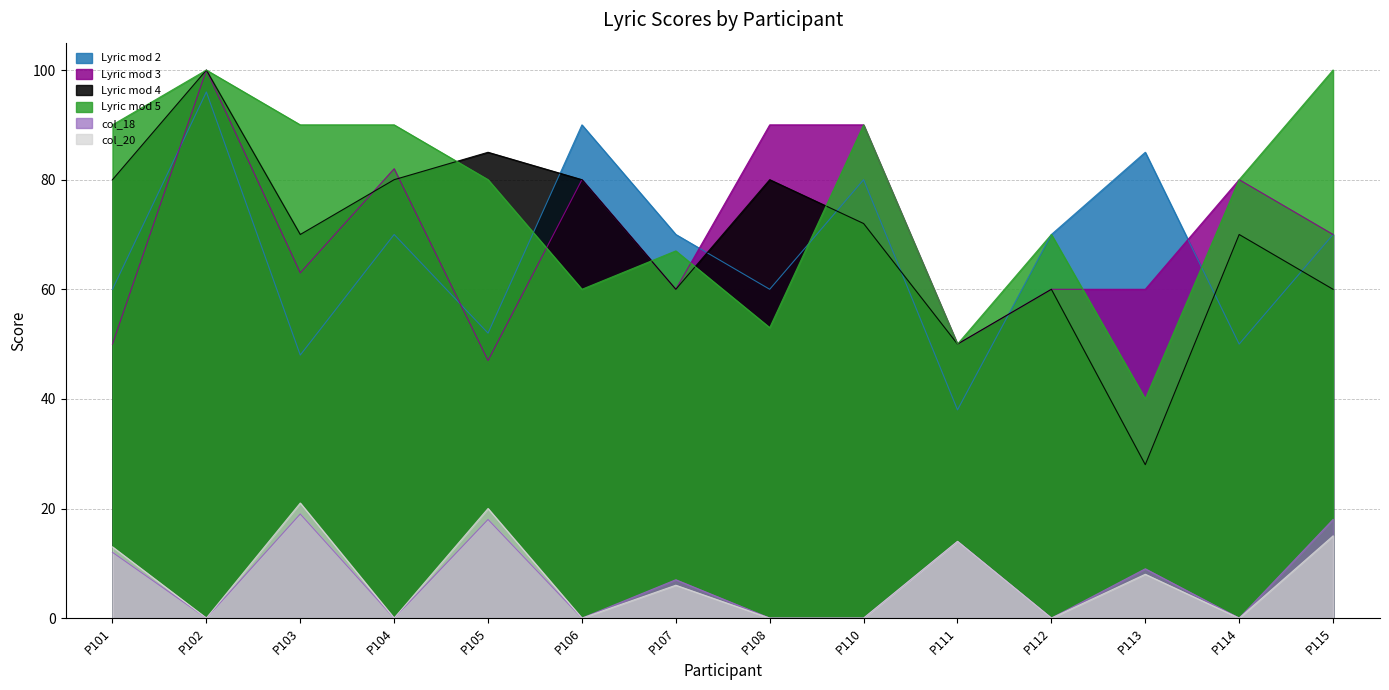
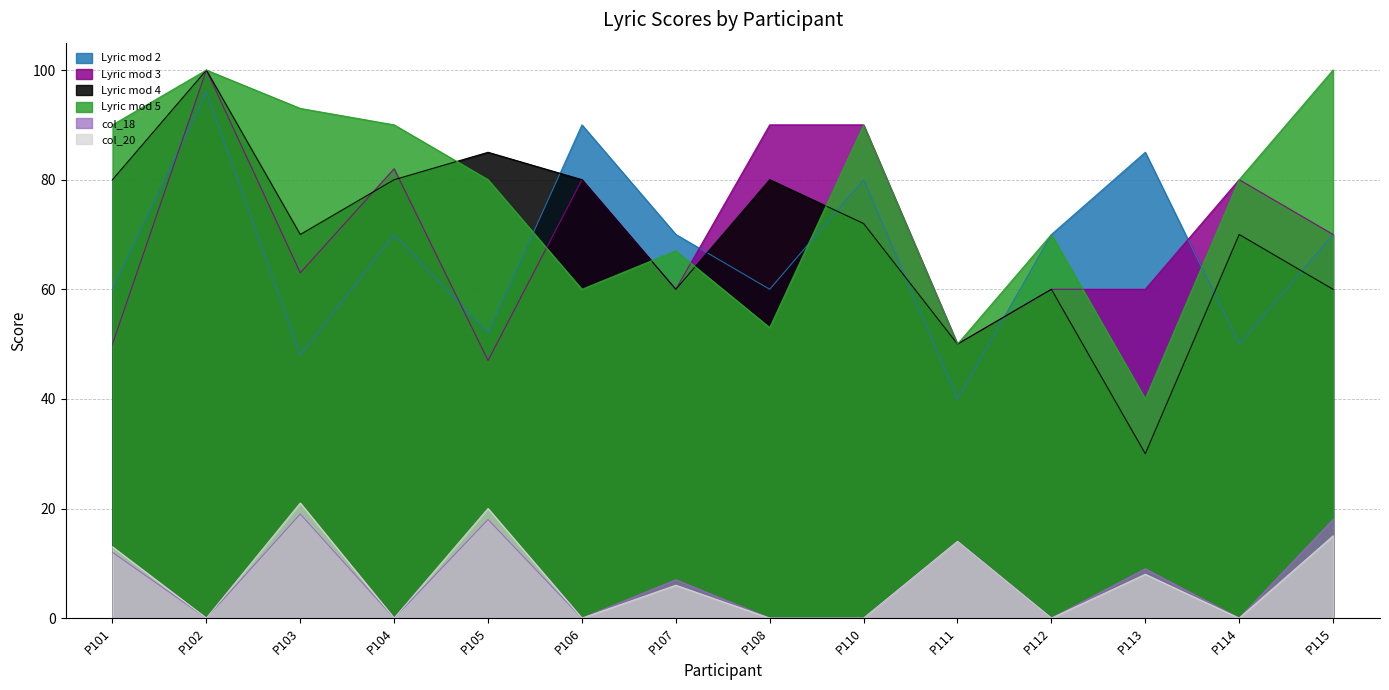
Lyric mod 5, P103: 90 -> 93
Lyric mod 2, P111: 38 -> 40
Lyric mod 4, P113: 28 -> 30
